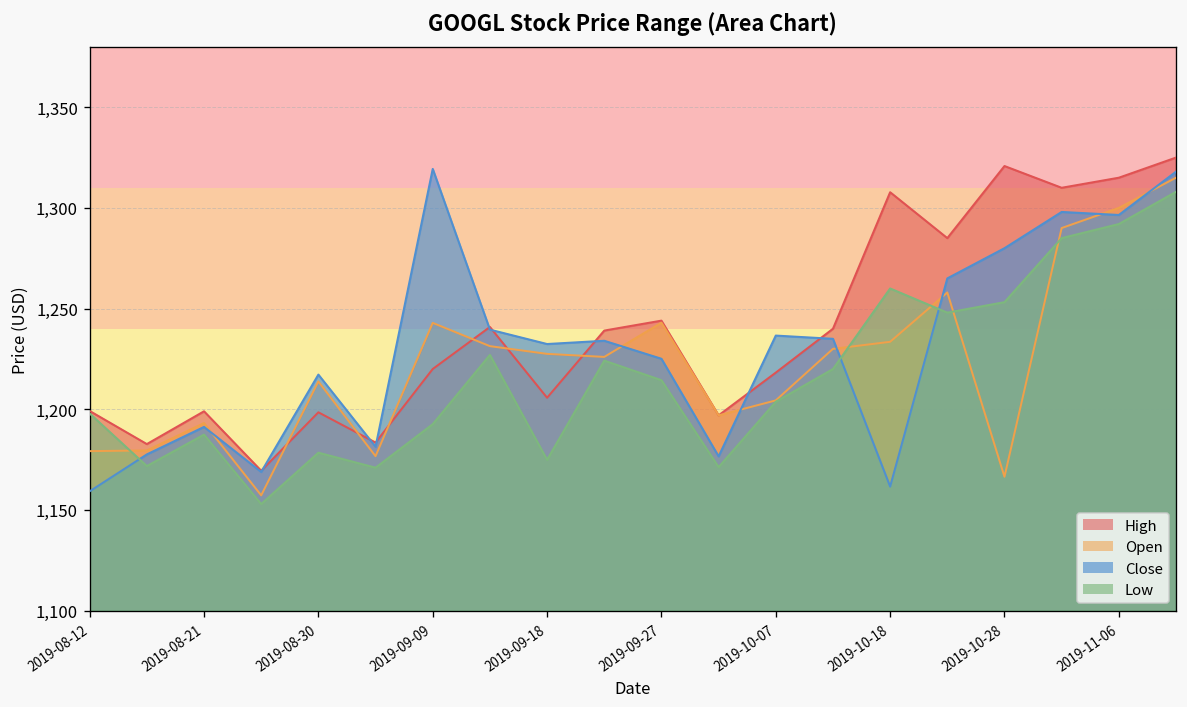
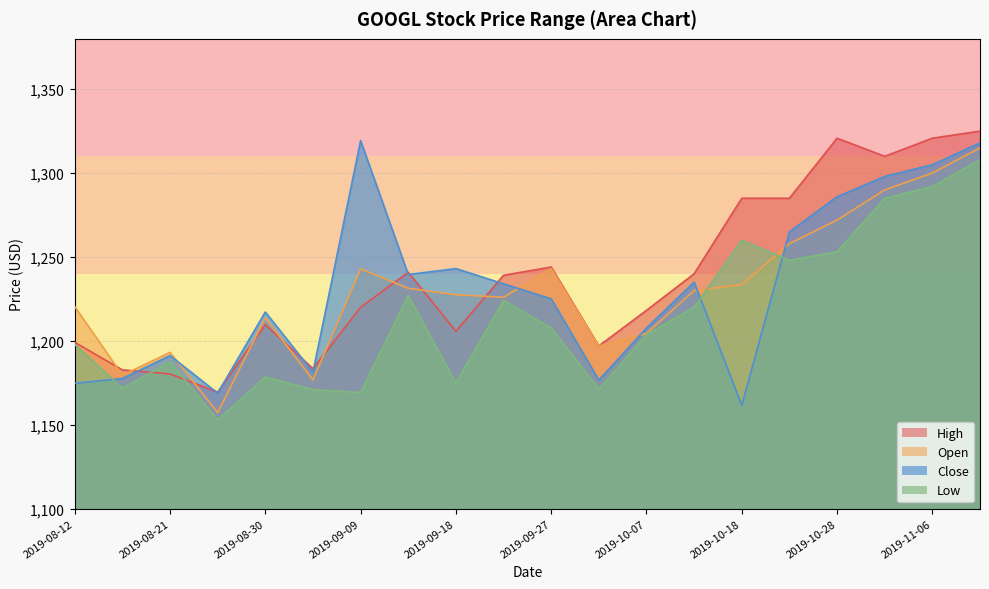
Open, 2019-08-12: 1,179 -> 1,220
Close, 2019-08-12: 1,159 -> 1,175
High, 2019-08-21: 1,199 -> 1,180
High, 2019-08-30: 1,199 -> 1,210
Low, 2019-09-09: 1,193 -> 1,169
Close, 2019-09-18: 1,232 -> 1,243
Low, 2019-09-27: 1,214 -> 1,208
Close, 2019-10-07: 1,237 -> 1,208
High, 2019-10-18: 1,308 -> 1,285
Open, 2019-10-28: 1,167 -> 1,272
Close, 2019-10-28: 1,280 -> 1,286
High, 2019-11-06: 1,315 -> 1,321
Close, 2019-11-06: 1,297 -> 1,305
